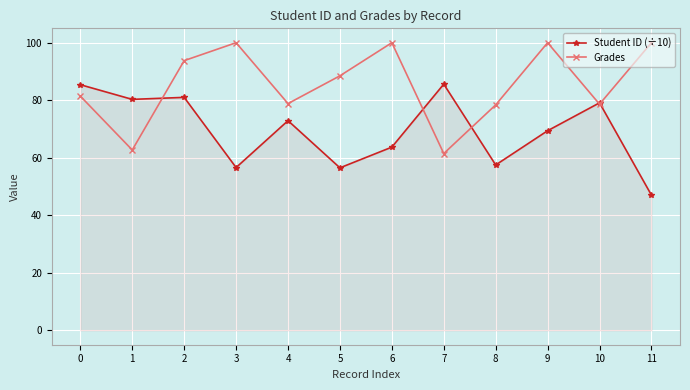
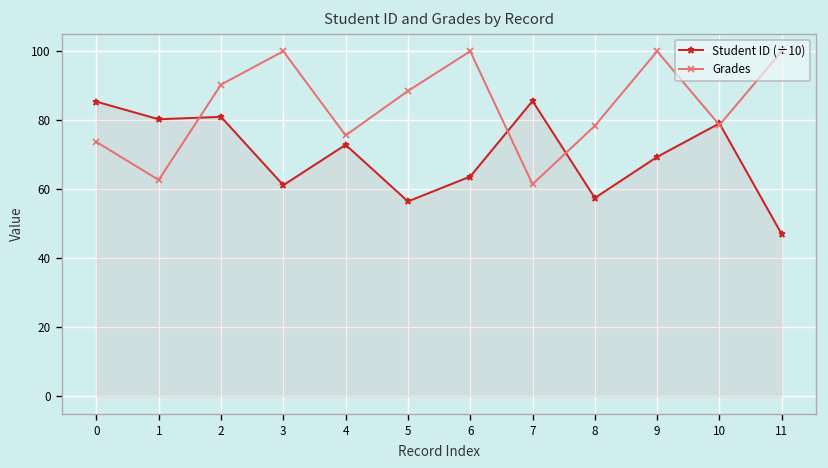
Grades, 0: 81 -> 74
Grades, 2: 94 -> 90
Student ID (÷10), 3: 57 -> 61
Grades, 4: 79 -> 76
